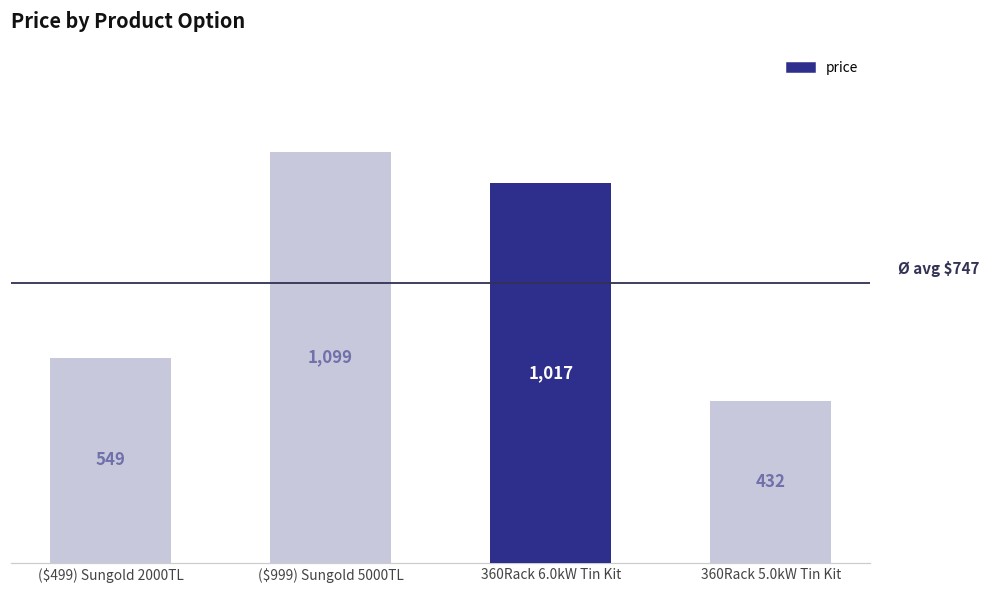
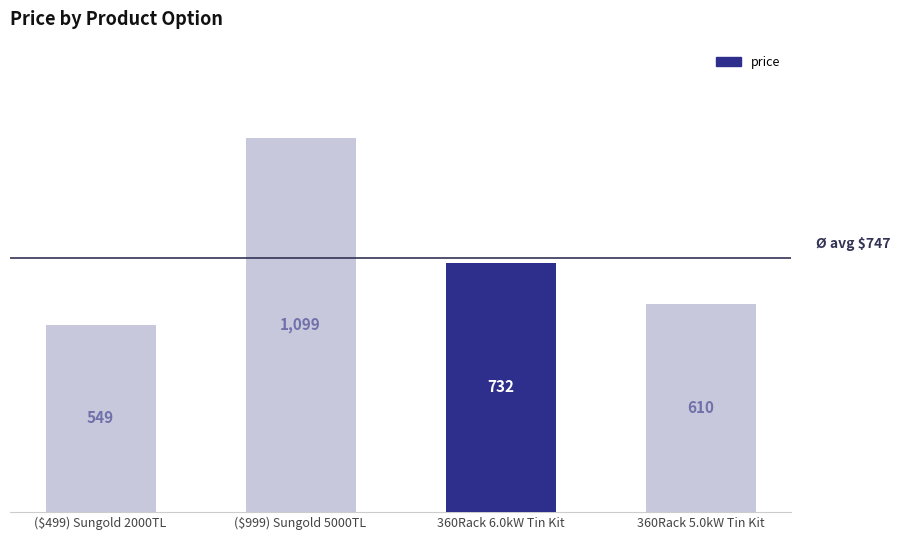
360Rack 6.0kW Tin Kit: 1,017 -> 732
360Rack 5.0kW Tin Kit: 432 -> 610
